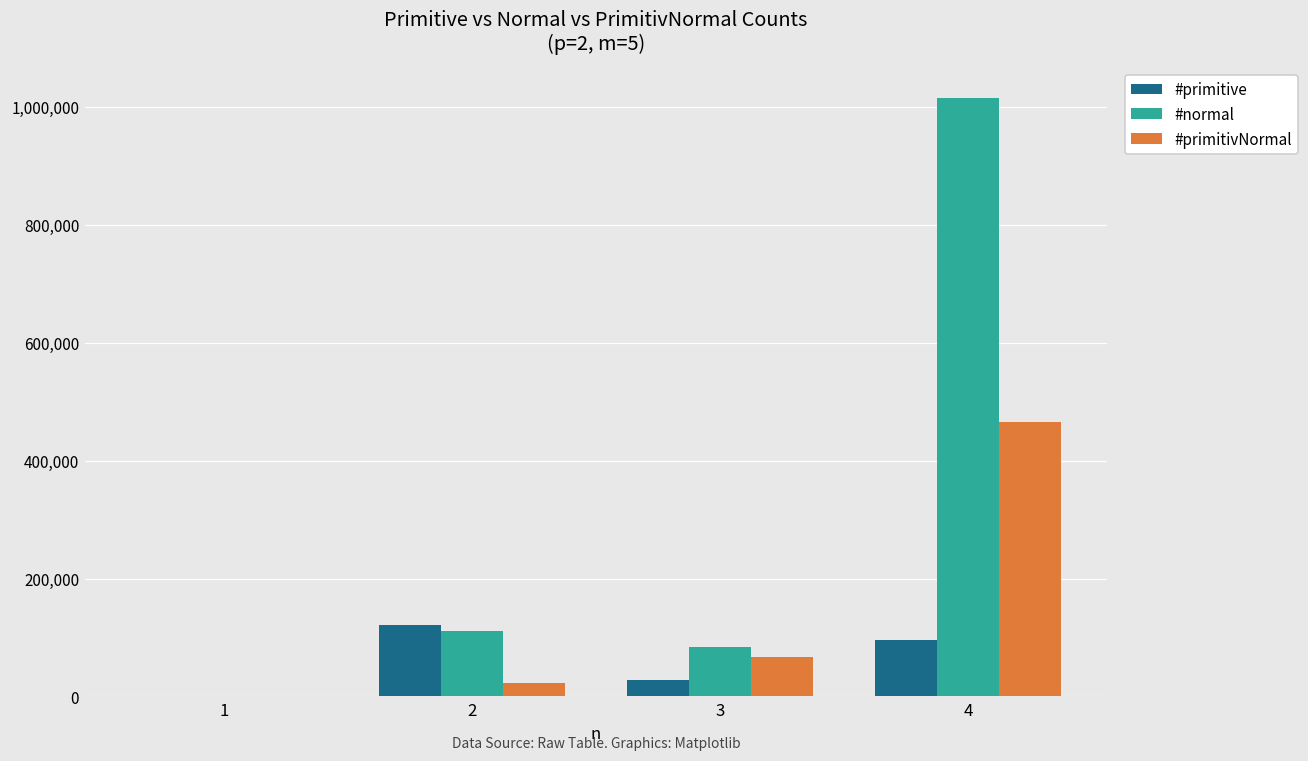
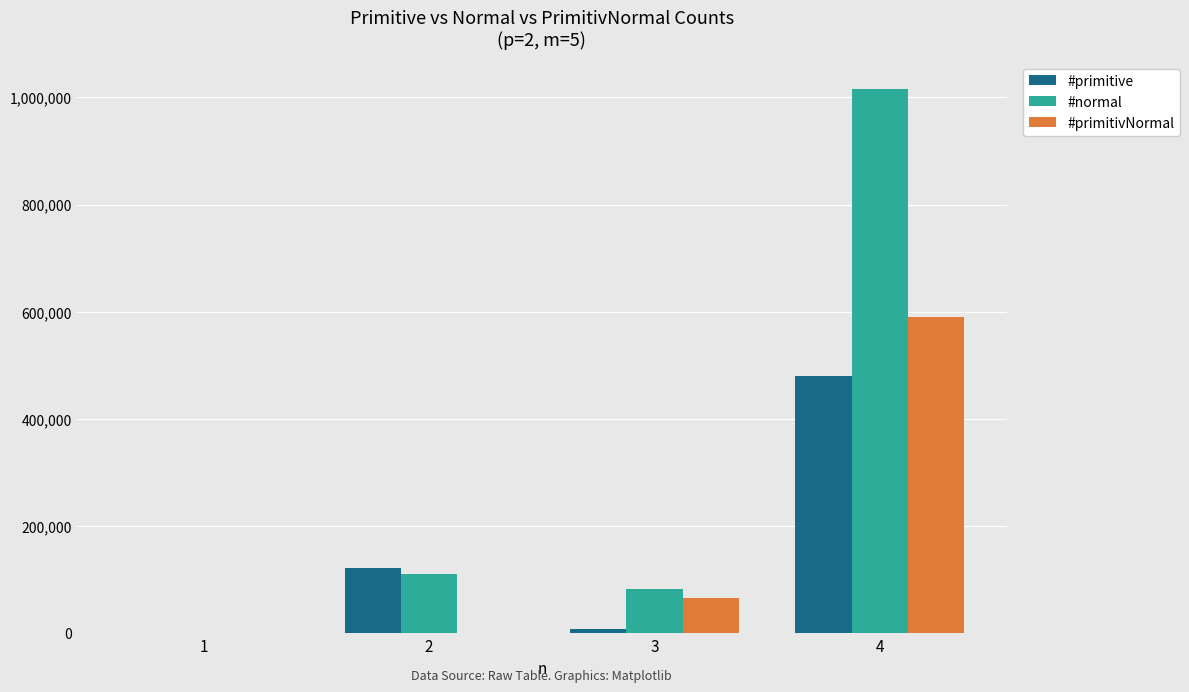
#primitivNormal, 2: 20,000 -> 0
#primitive, 3: 30,000 -> 10,000
#primitive, 4: 100,000 -> 480,000
#primitivNormal, 4: 470,000 -> 590,000
